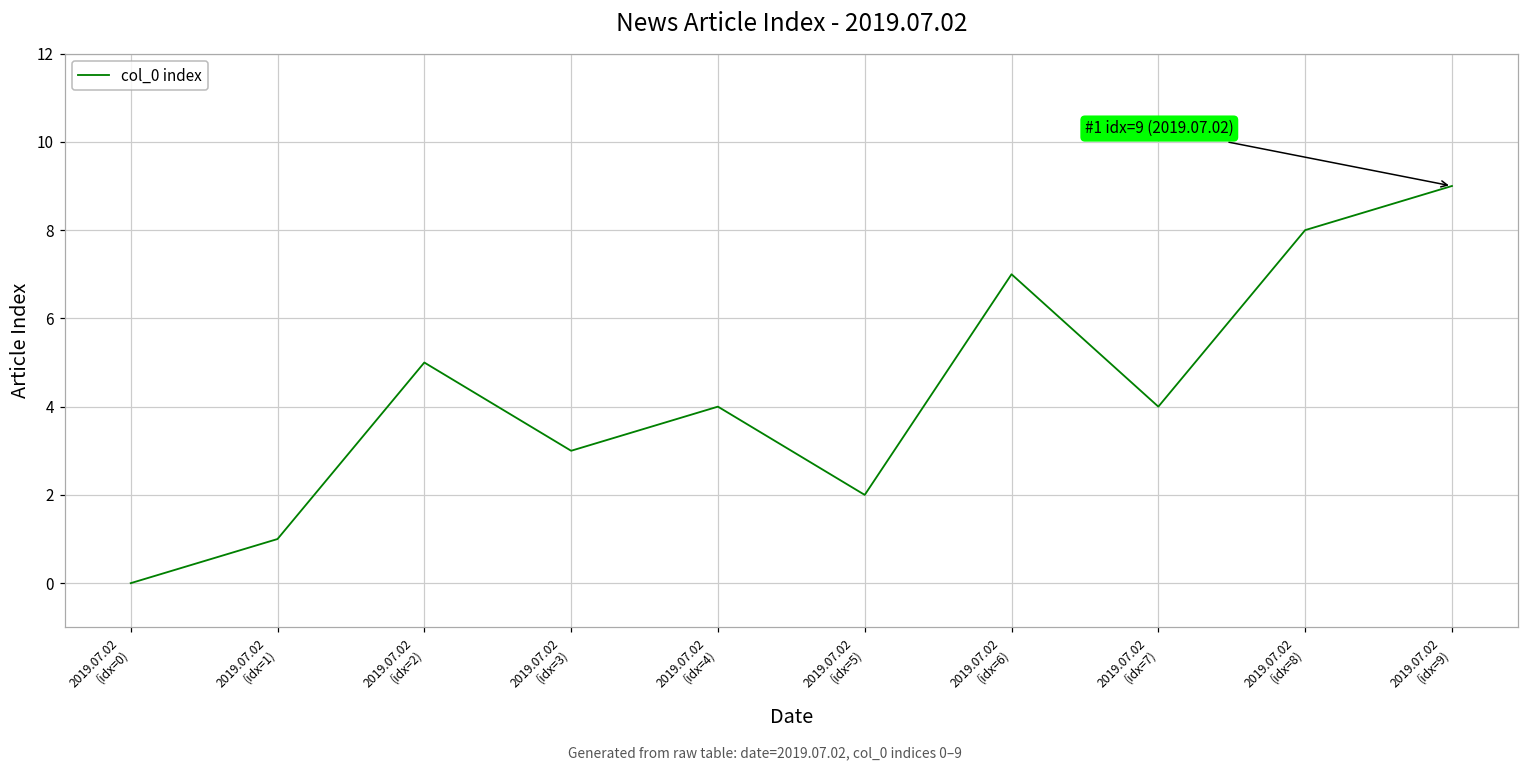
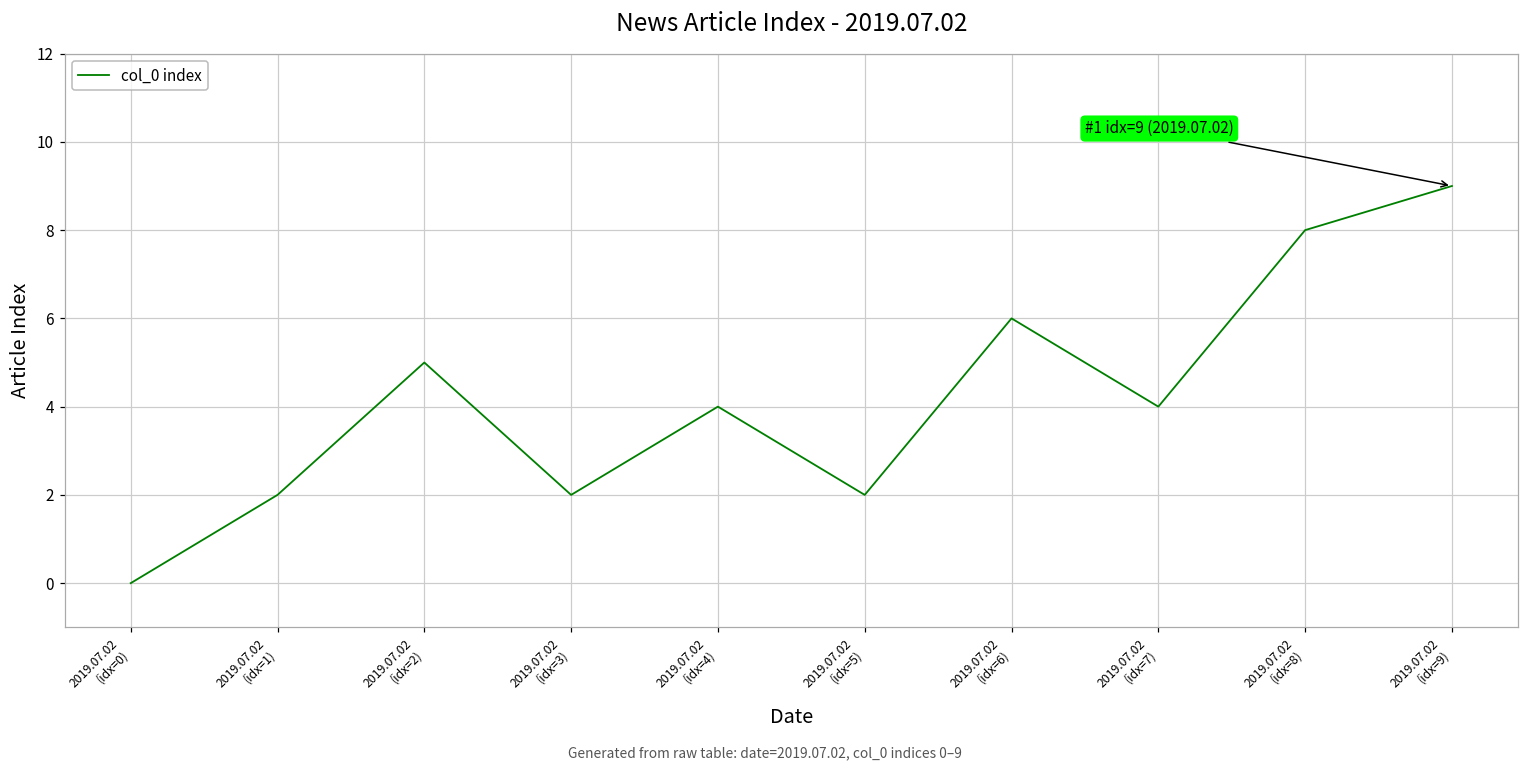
2019.07.02 (idx=1): 1 -> 2
2019.07.02 (idx=3): 3 -> 2
2019.07.02 (idx=6): 7 -> 6
